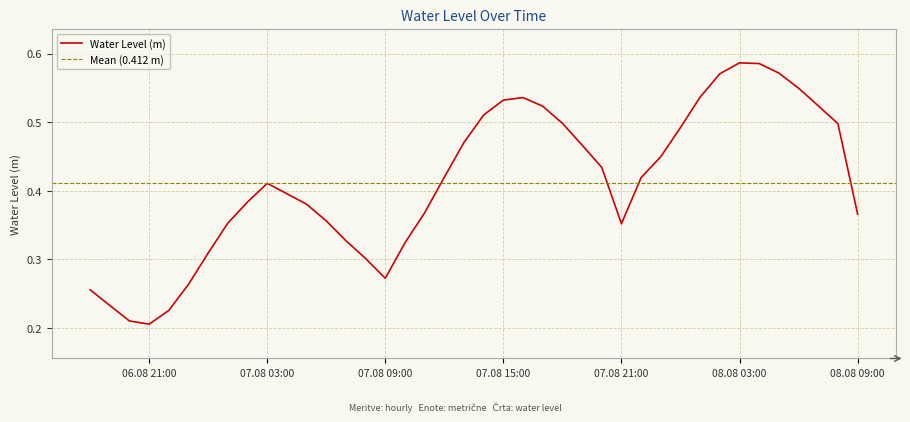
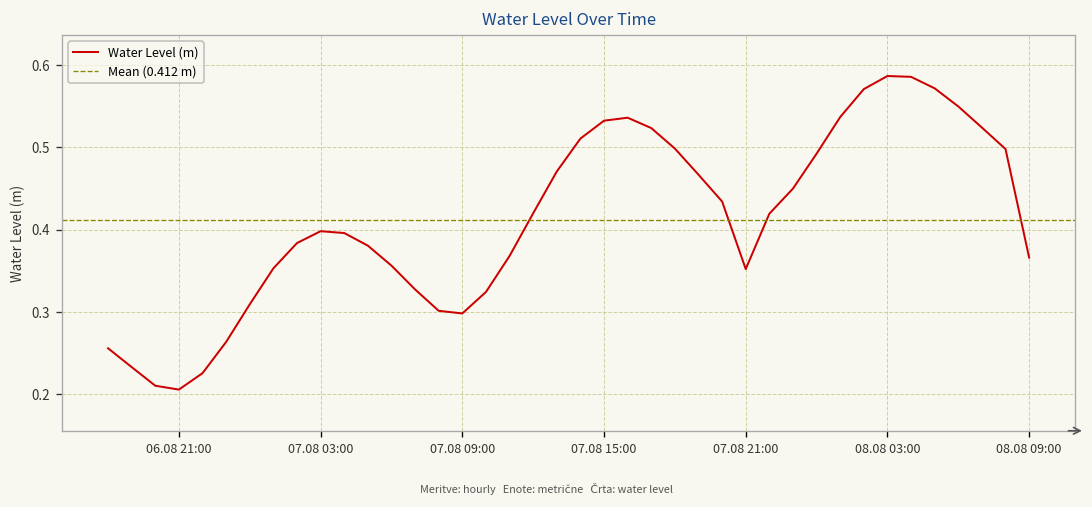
07.08 03:00: 0.41 -> 0.40
07.08 09:00: 0.27 -> 0.30
